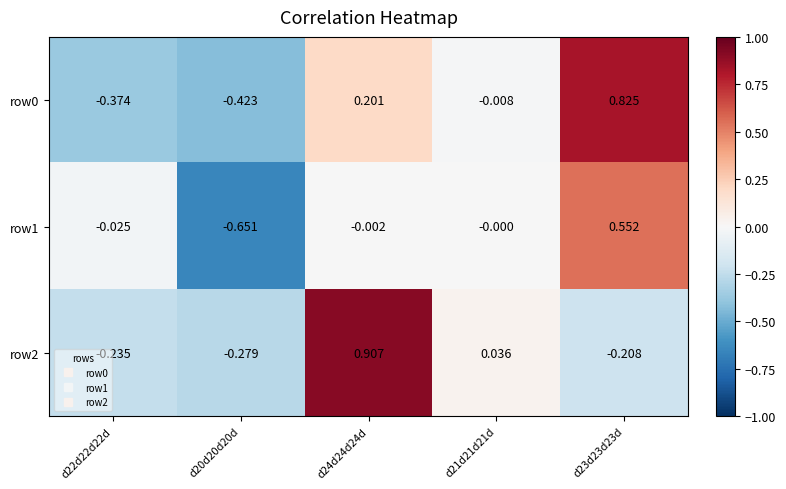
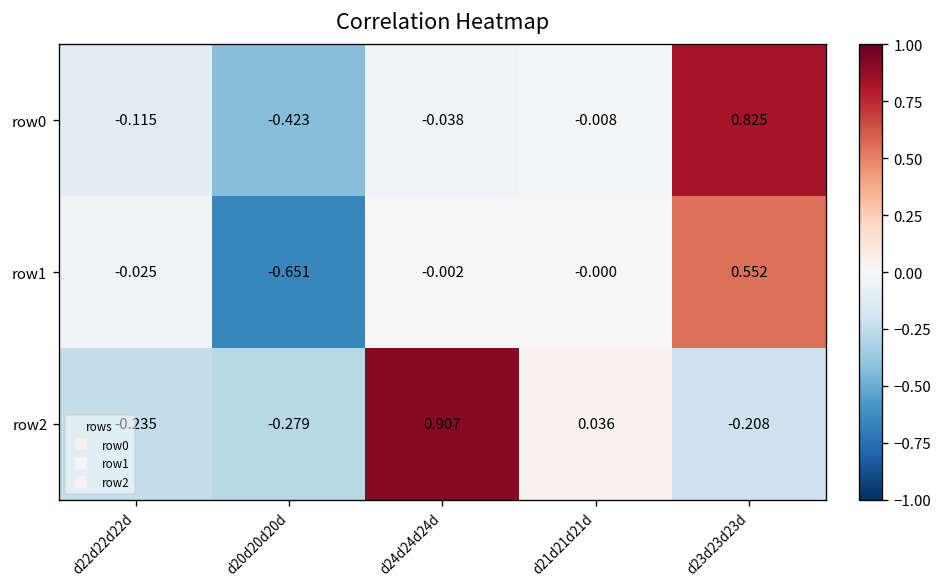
row0, d22d22d22d: -0.374 -> -0.115
row0, d24d24d24d: 0.201 -> -0.038
